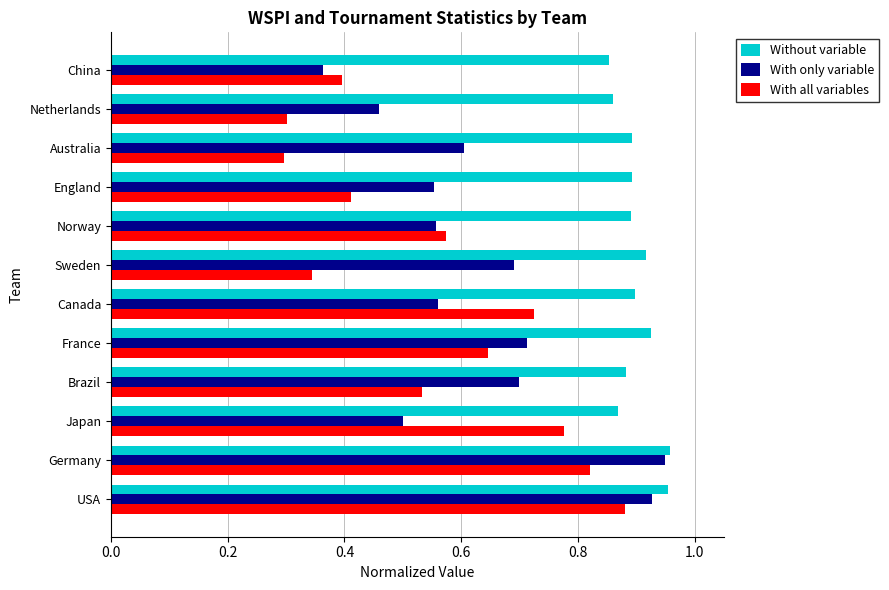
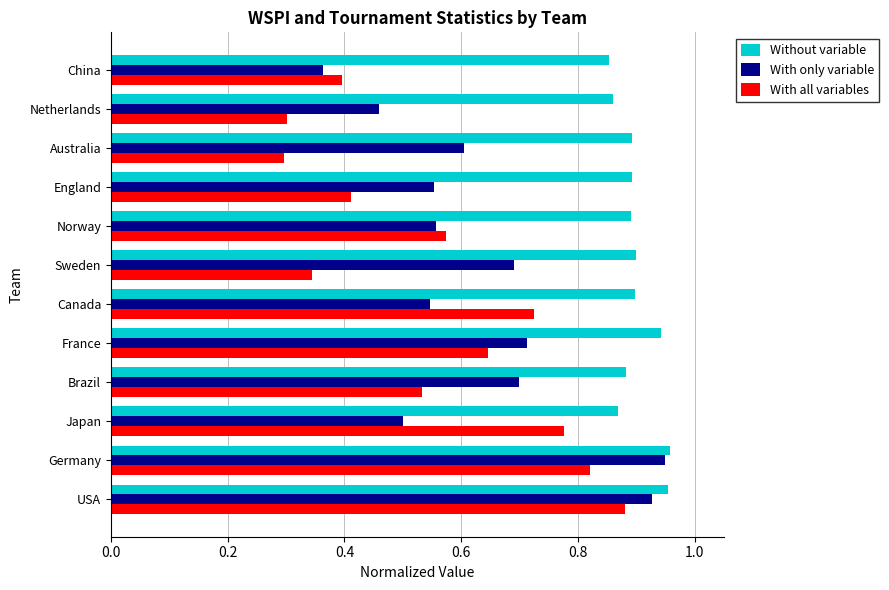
Without variable, Sweden: 0.92 -> 0.90
With only variable, Canada: 0.56 -> 0.55
Without variable, France: 0.92 -> 0.94
